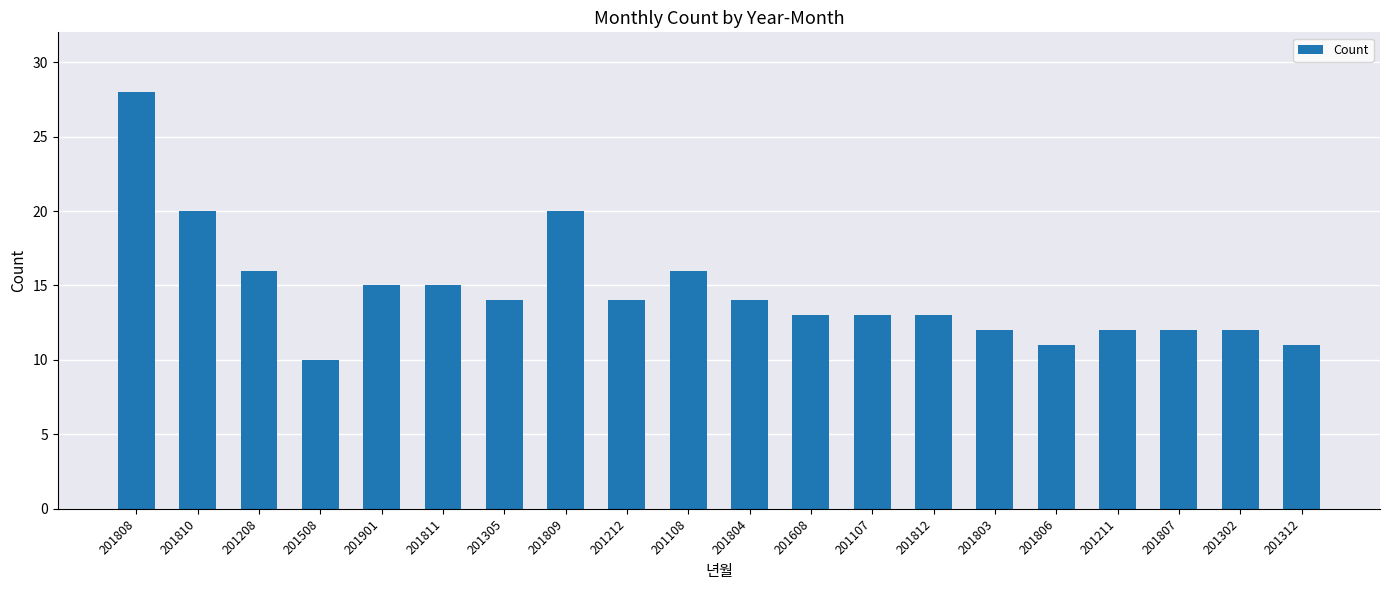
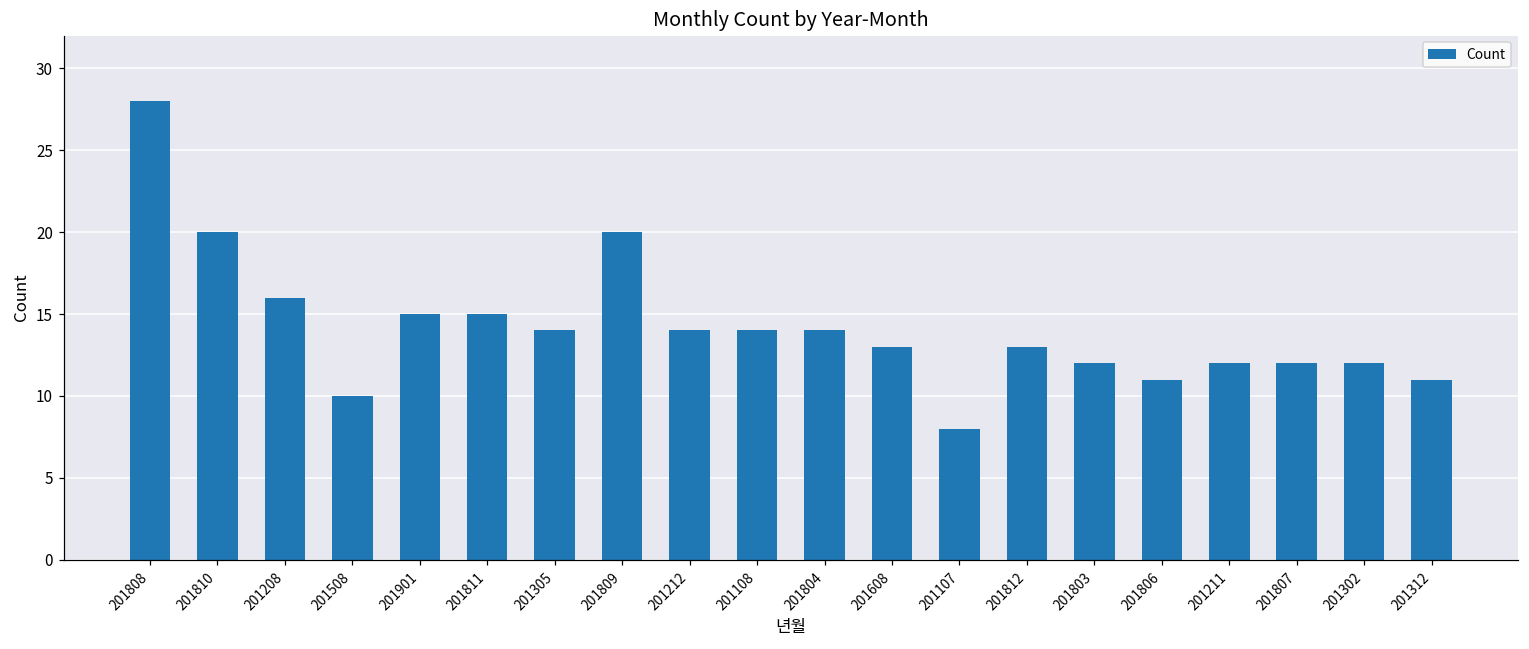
201108: 16 -> 14
201107: 13 -> 8
